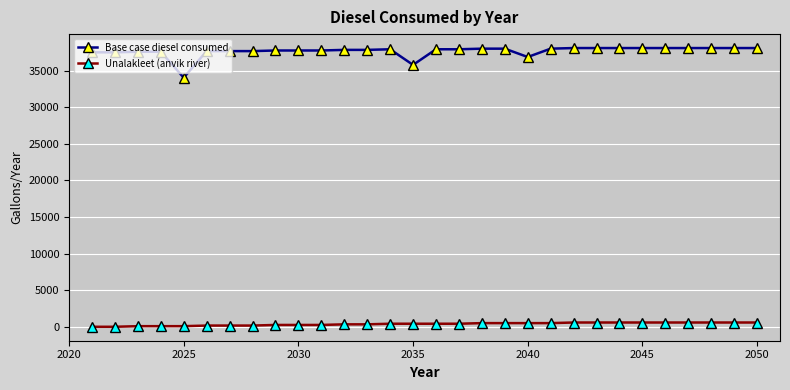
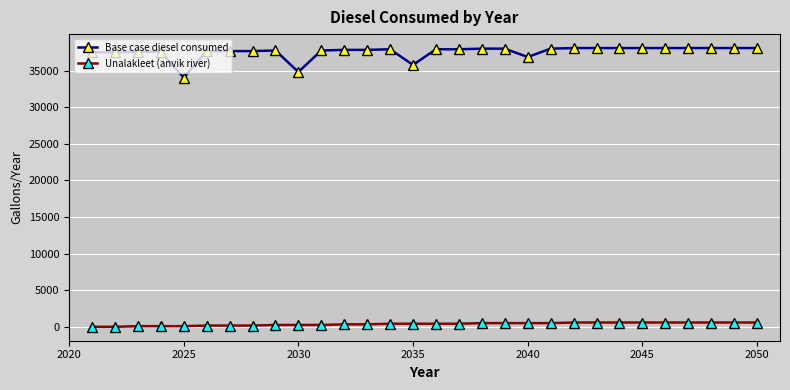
Base case diesel consumed, 2030: 38000 -> 35000
